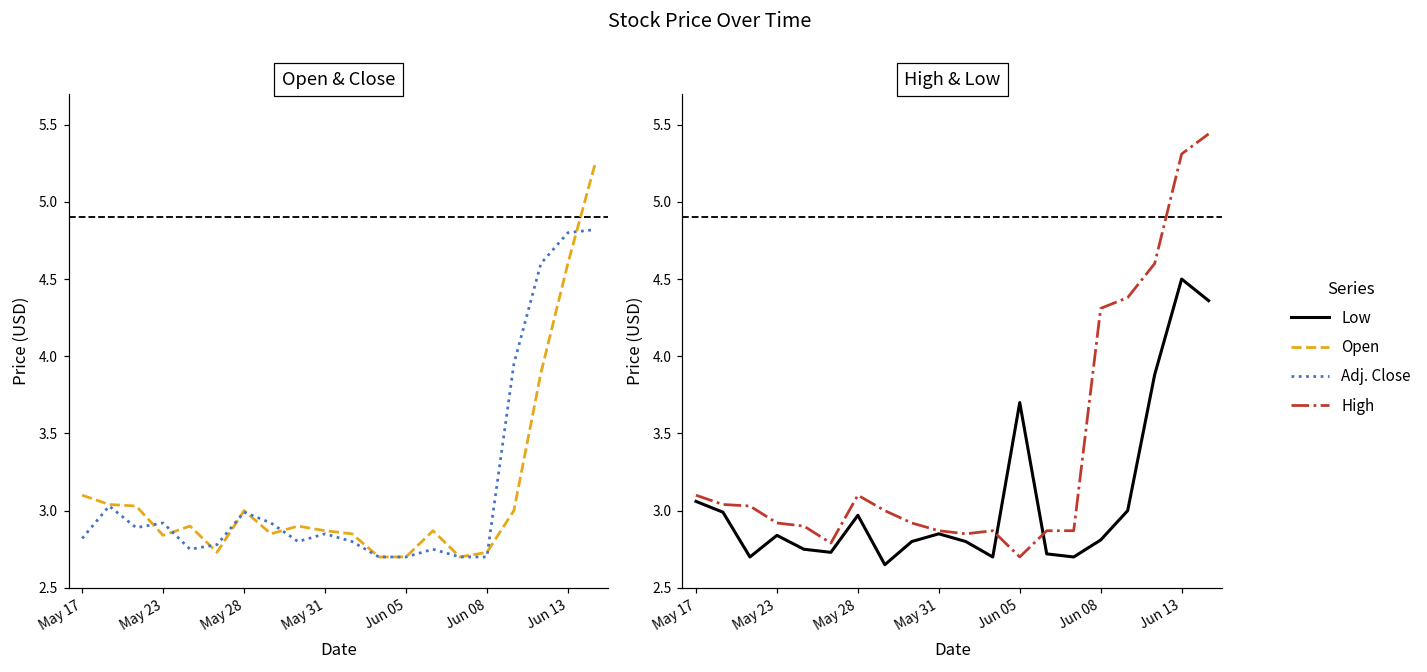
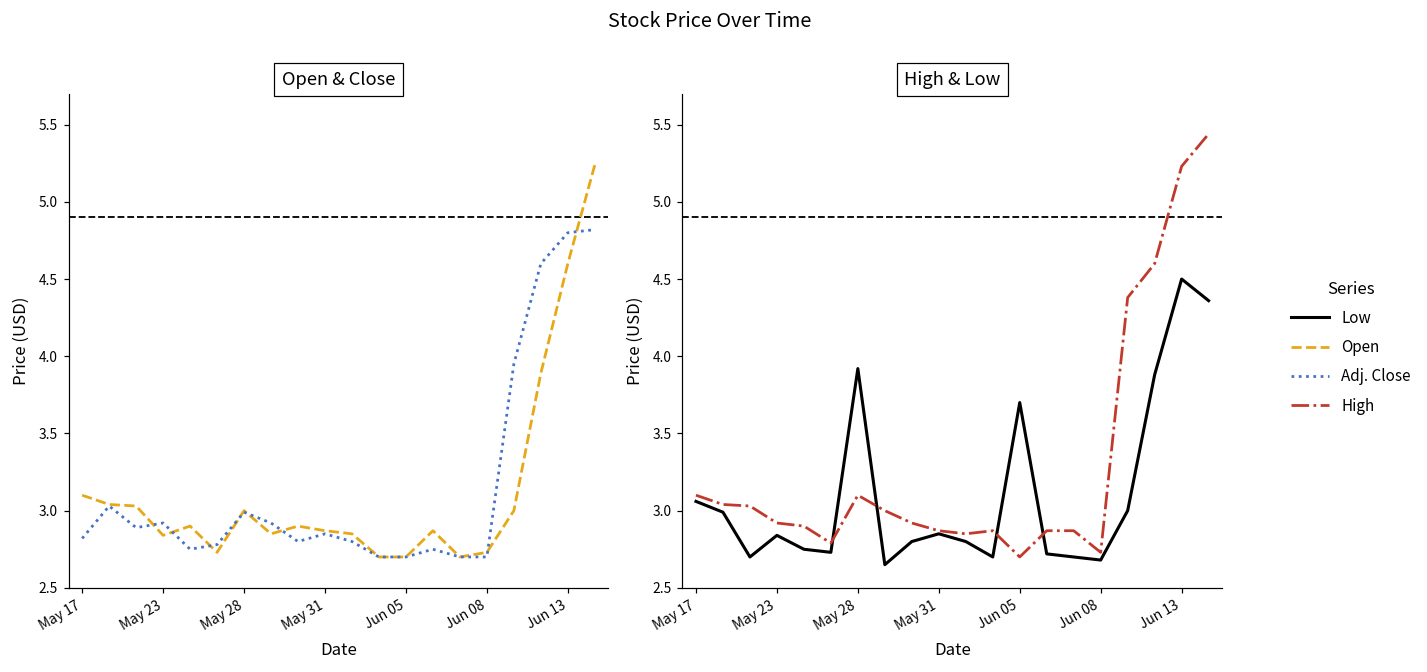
High & Low, Low, May 28: 2.97 -> 3.92
High & Low, Low, Jun 08: 2.81 -> 2.68
High & Low, High, Jun 08: 4.31 -> 2.73
High & Low, High, Jun 13: 5.31 -> 5.23
